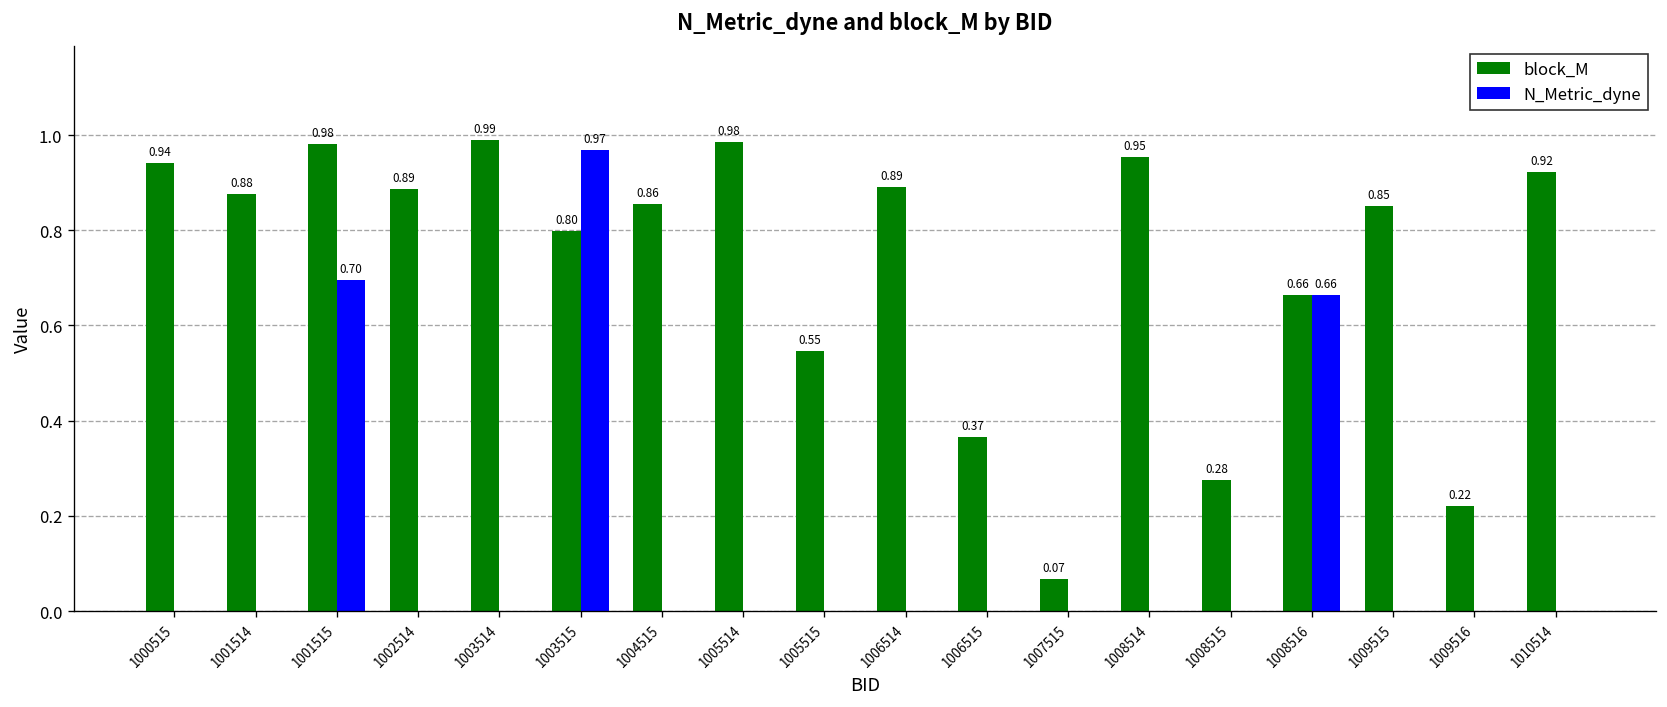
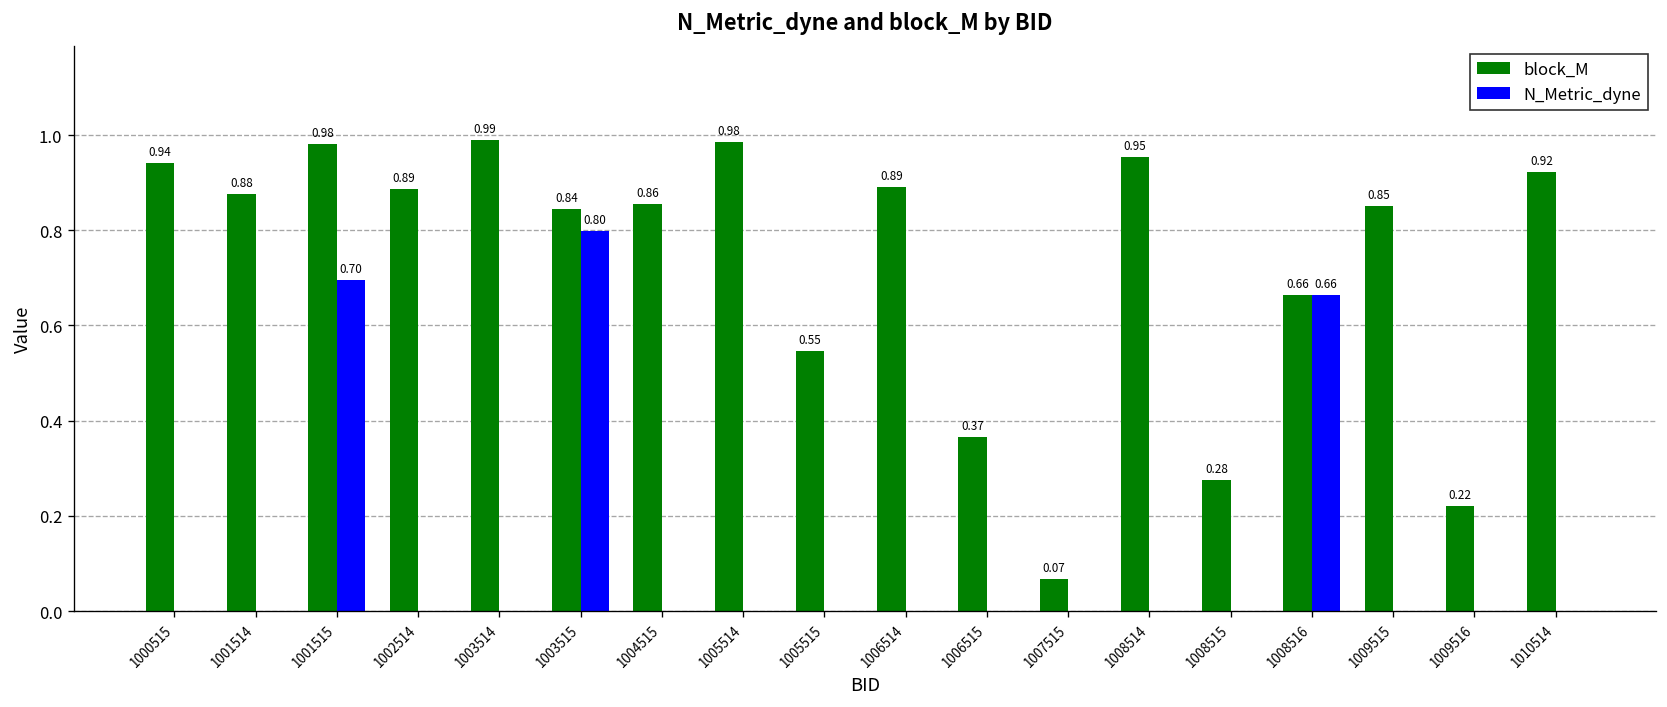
block_M, 1003515: 0.80 -> 0.84
N_Metric_dyne, 1003515: 0.97 -> 0.80
